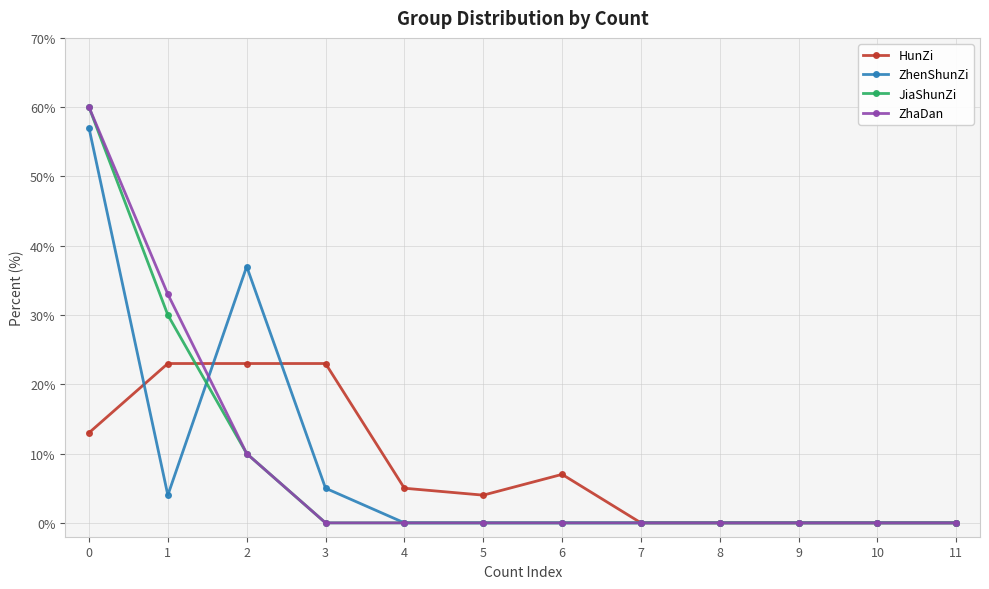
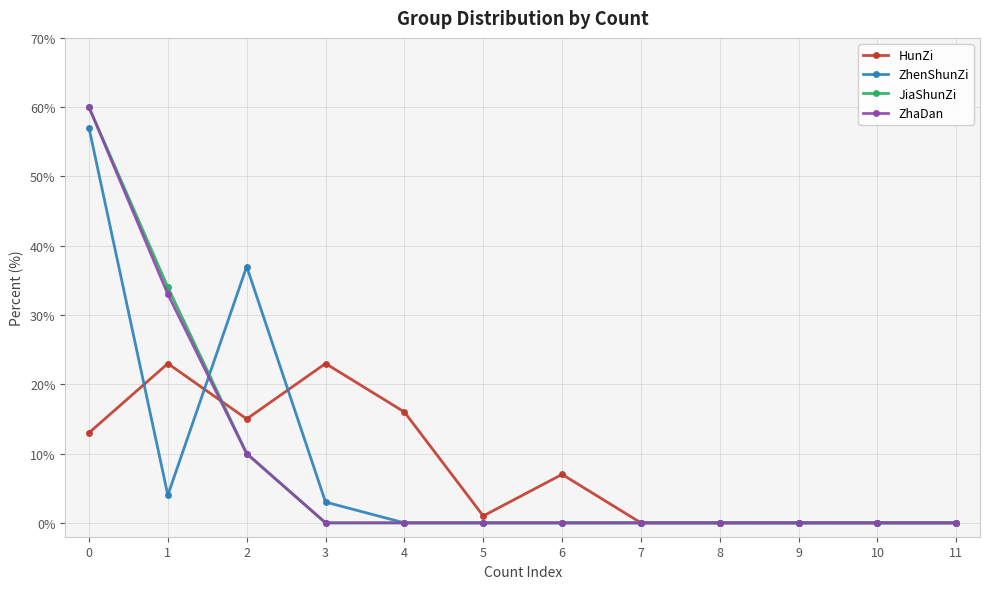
JiaShunZi, 1: 30% -> 34%
HunZi, 2: 23% -> 15%
ZhenShunZi, 3: 5% -> 3%
HunZi, 4: 5% -> 16%
HunZi, 5: 4% -> 1%
